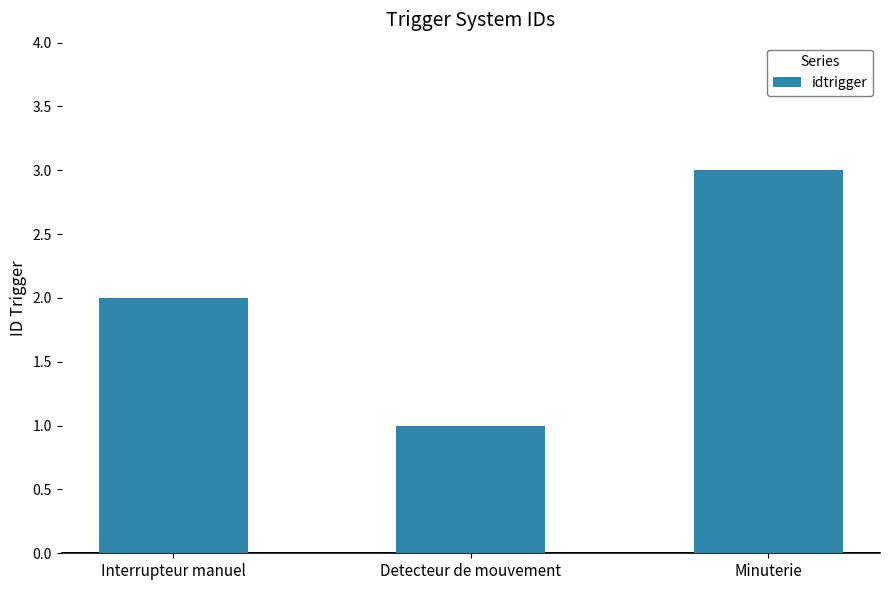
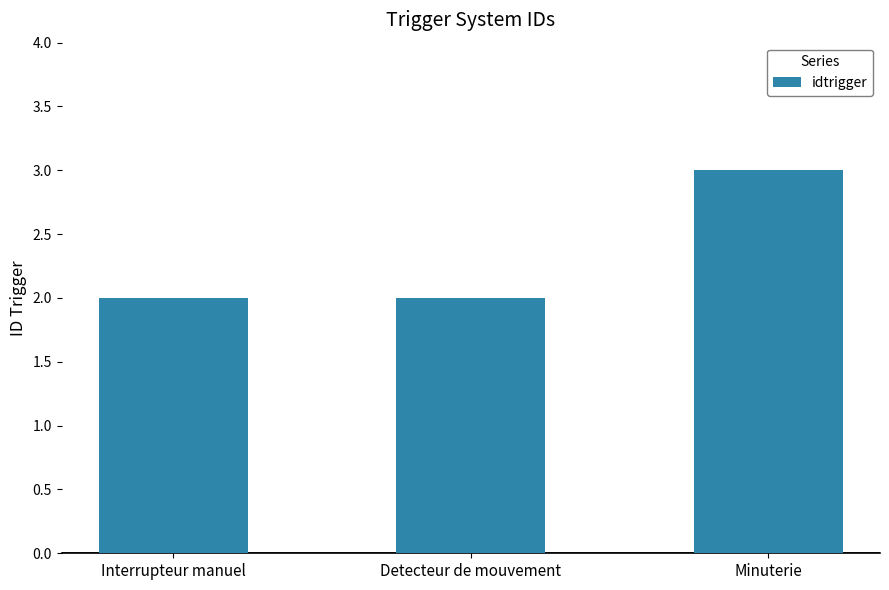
Detecteur de mouvement: 1 -> 2
